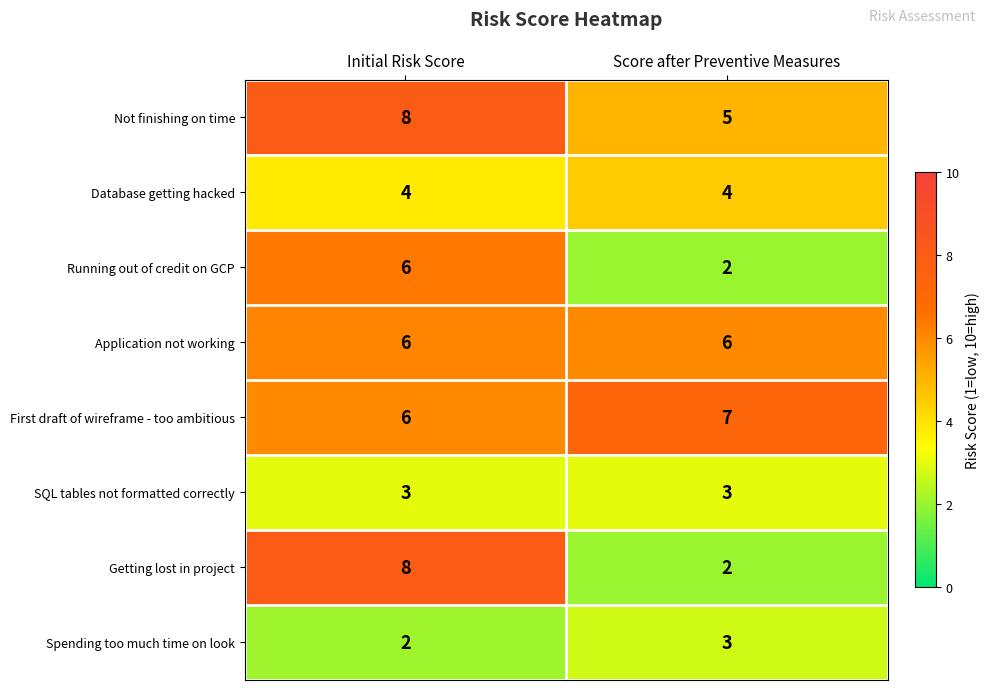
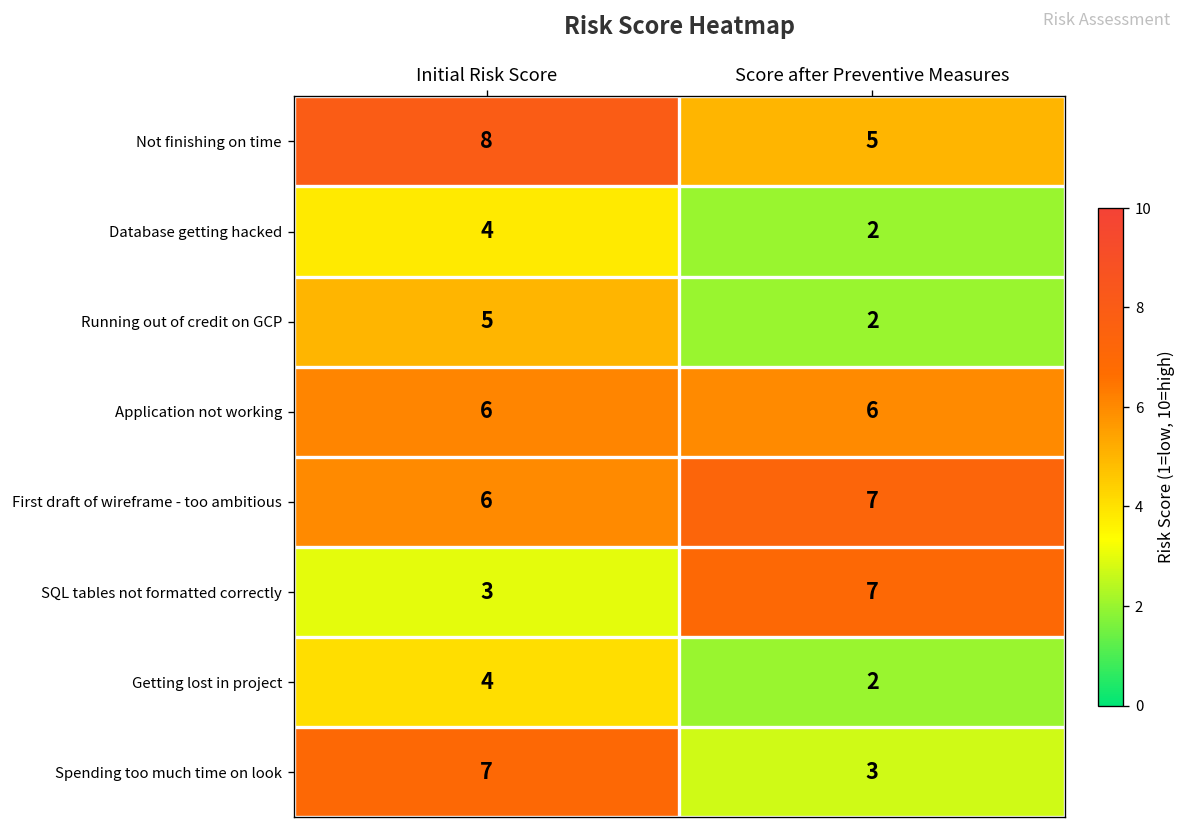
Database getting hacked, Score after Preventive Measures: 4 -> 2
Running out of credit on GCP, Initial Risk Score: 6 -> 5
SQL tables not formatted correctly, Score after Preventive Measures: 3 -> 7
Getting lost in project, Initial Risk Score: 8 -> 4
Spending too much time on look, Initial Risk Score: 2 -> 7
